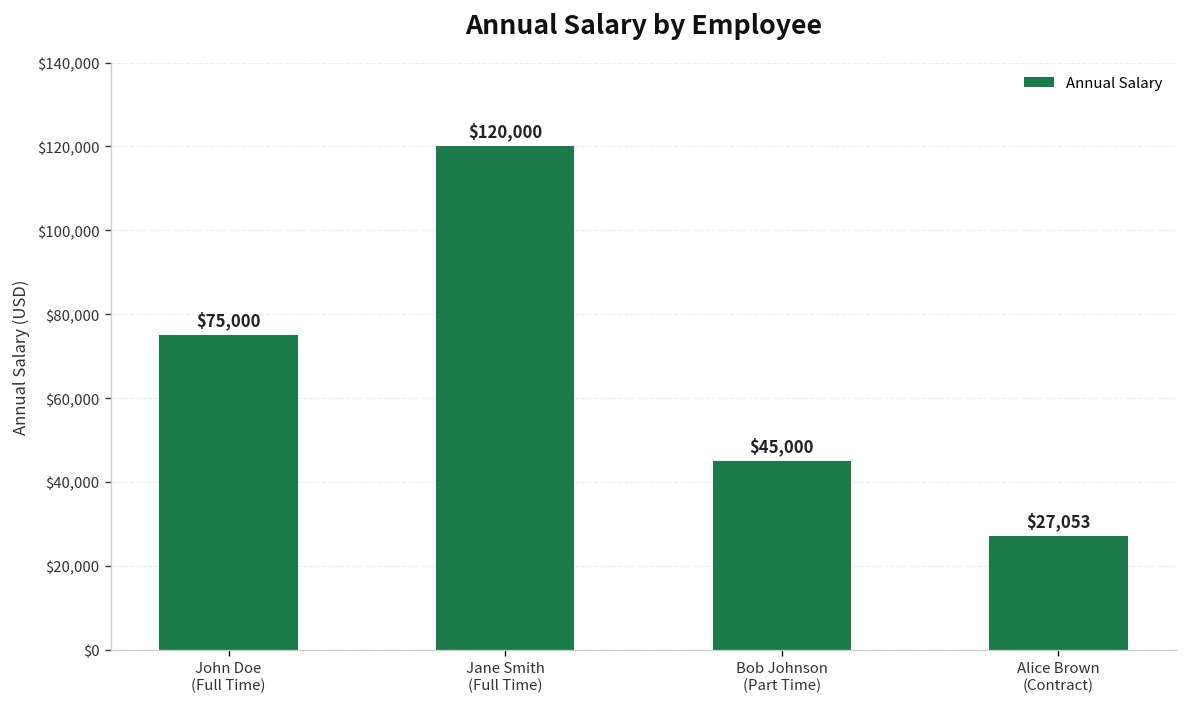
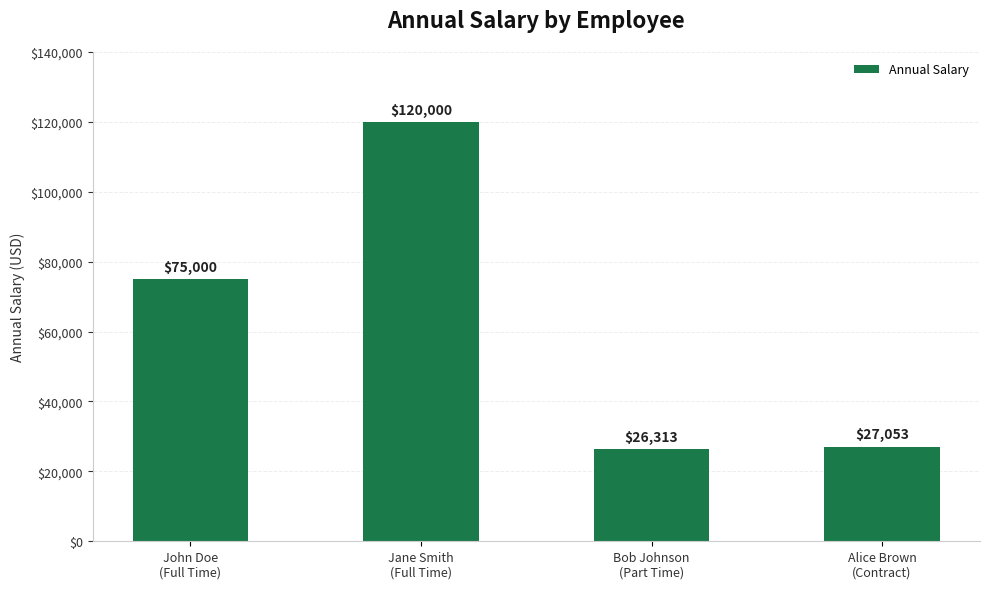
Bob Johnson (Part Time): $45,000 -> $26,313
